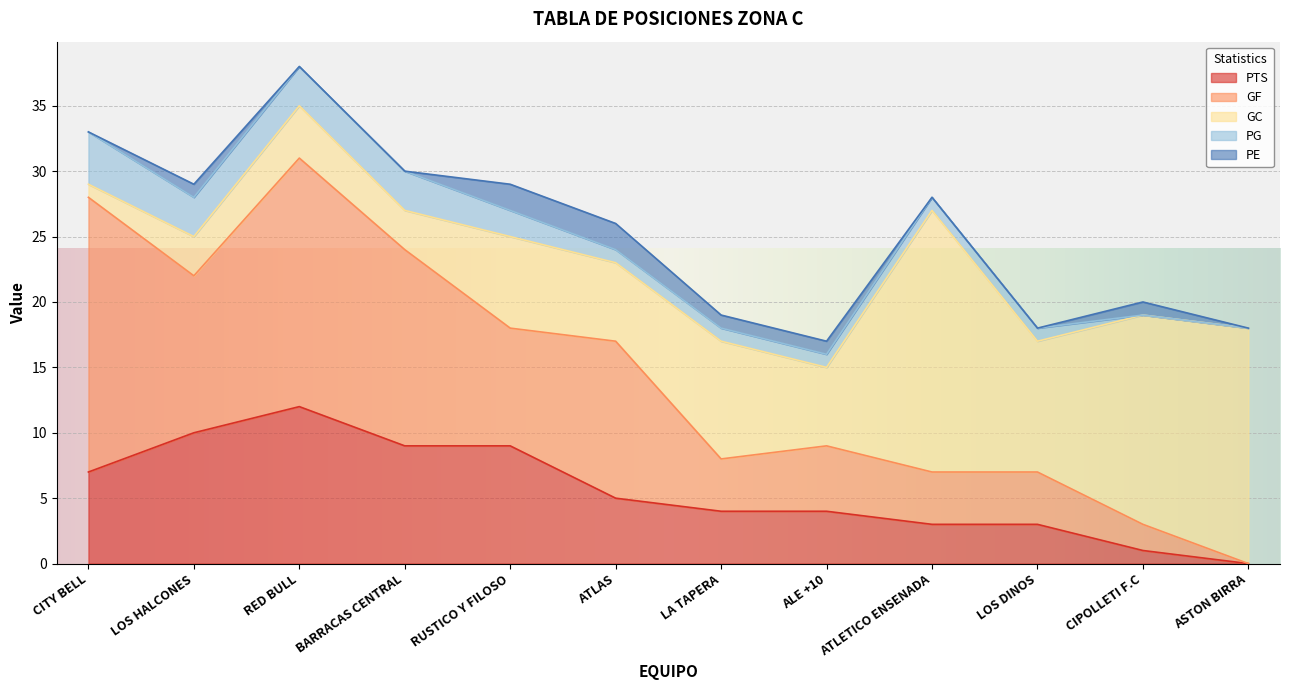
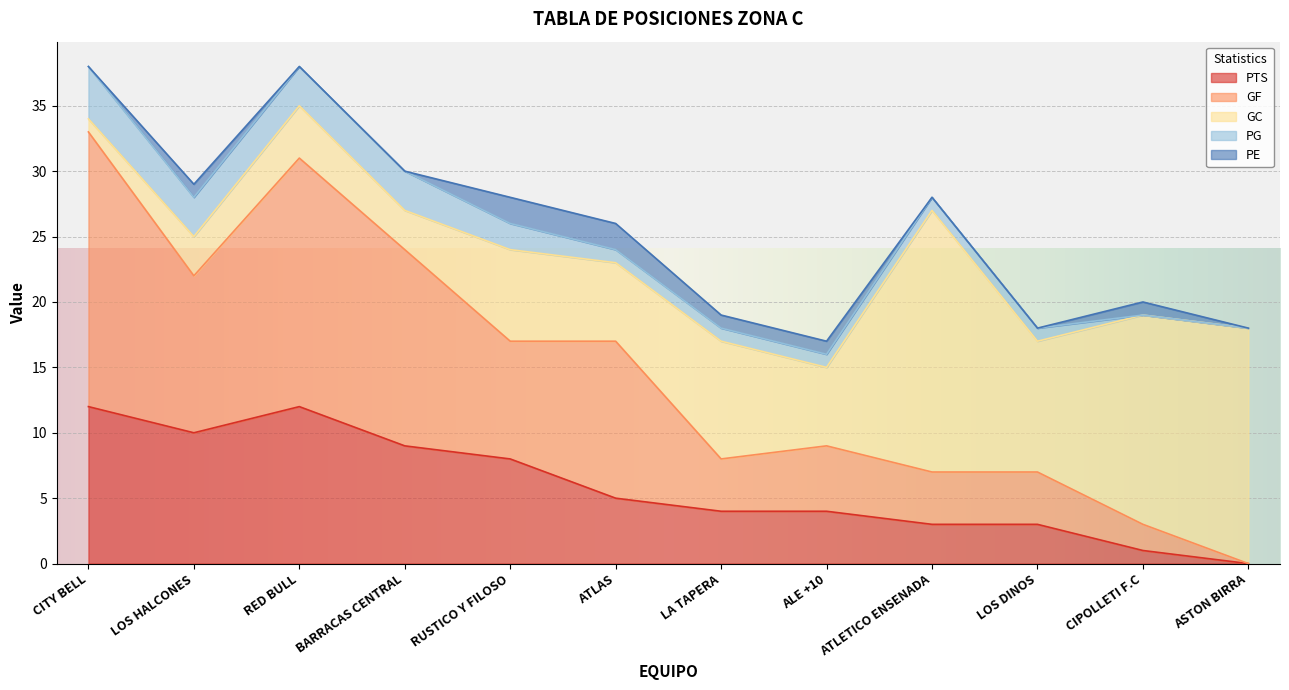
PTS, CITY BELL: 7 -> 12
PTS, RUSTICO Y FILOSO: 9 -> 8
